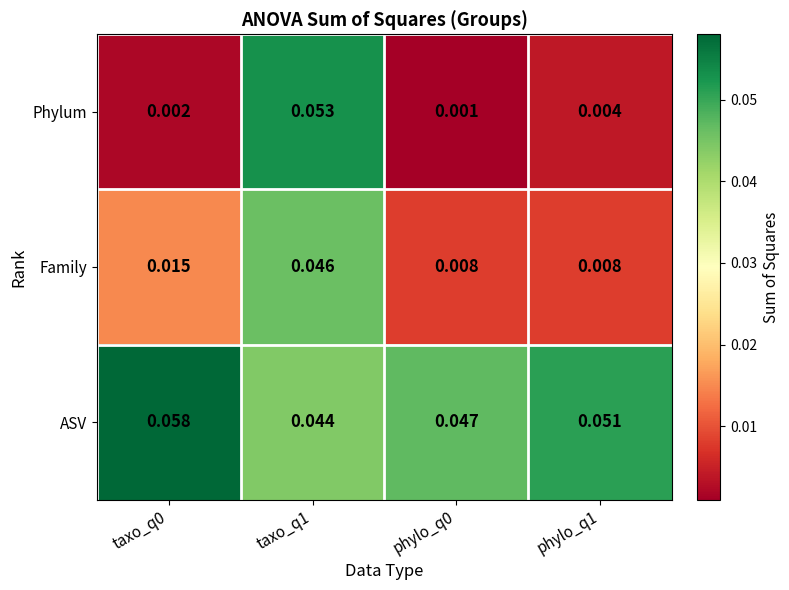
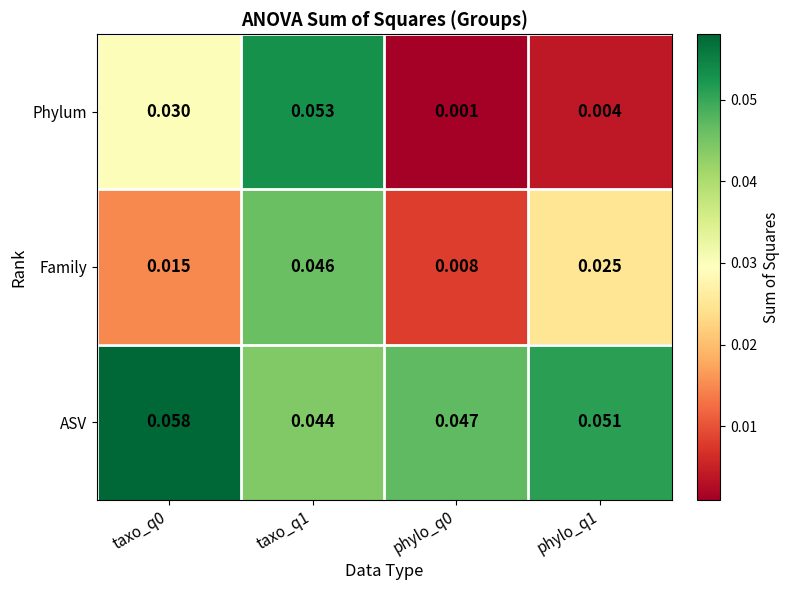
Phylum, taxo_q0: 0.002 -> 0.030
Family, phylo_q1: 0.008 -> 0.025
